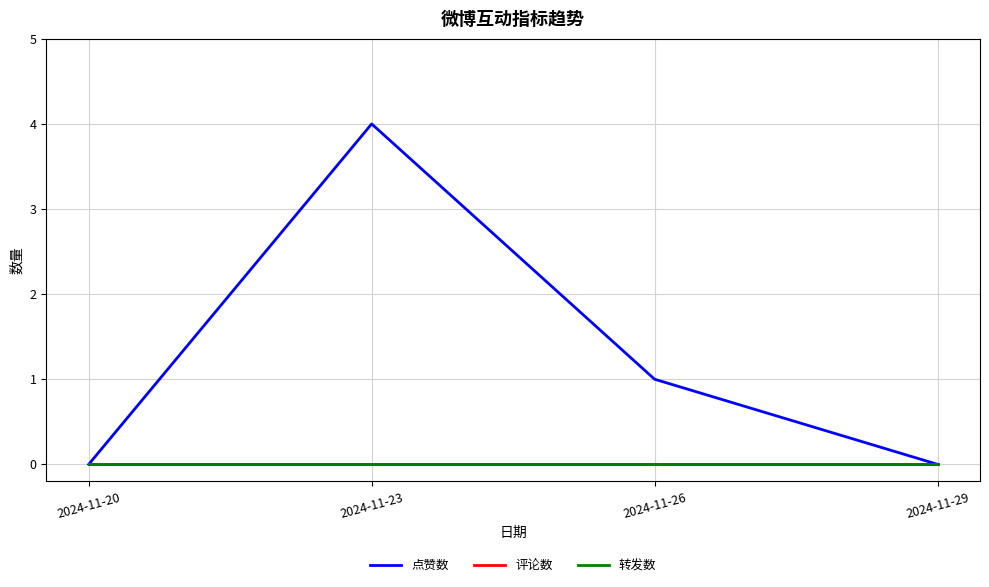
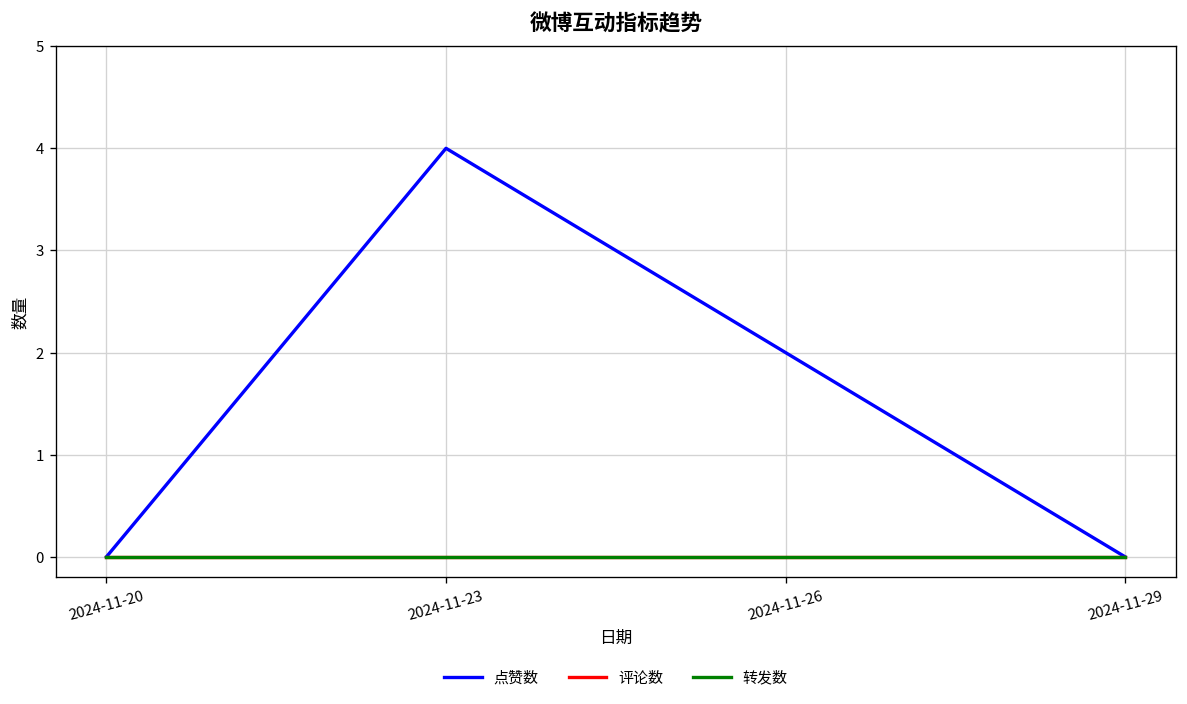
点赞数, 2024-11-26: 1 -> 2
